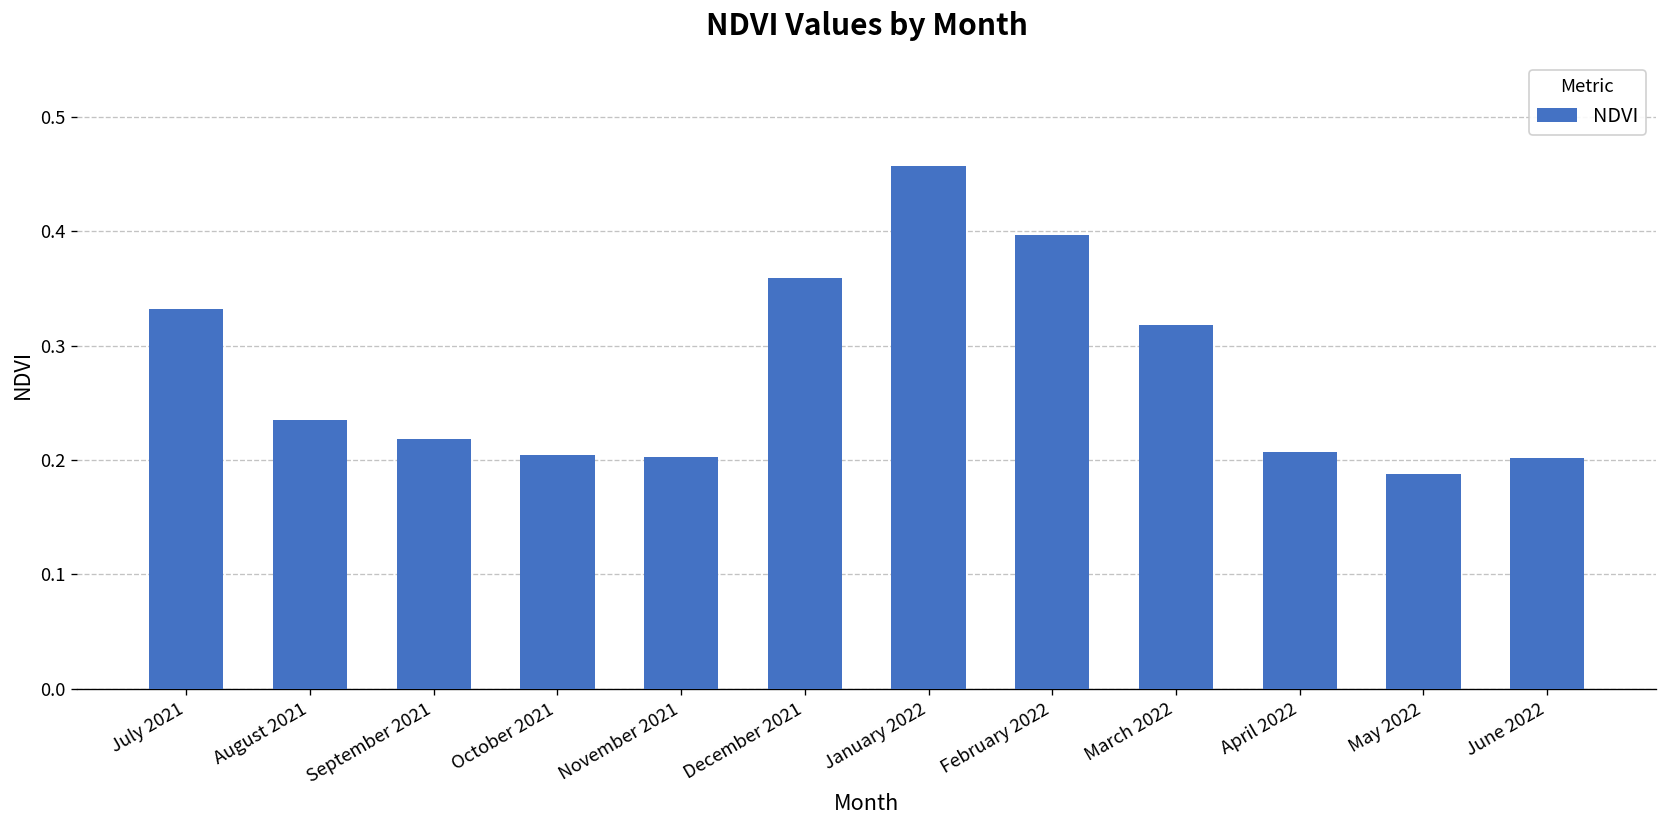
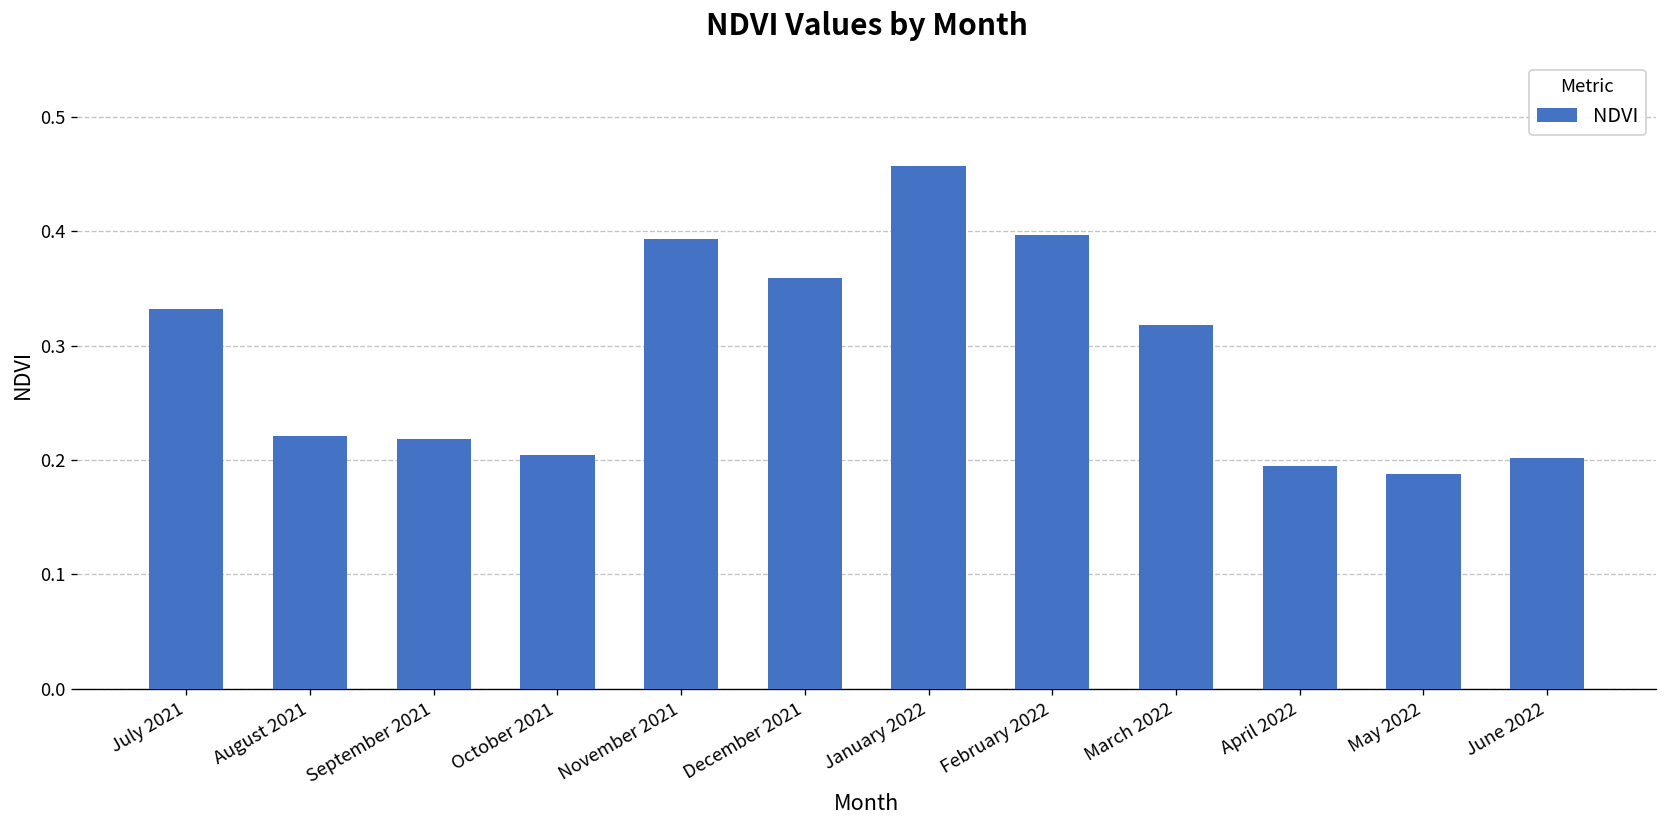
August 2021: 0.24 -> 0.22
November 2021: 0.20 -> 0.39
April 2022: 0.21 -> 0.19
